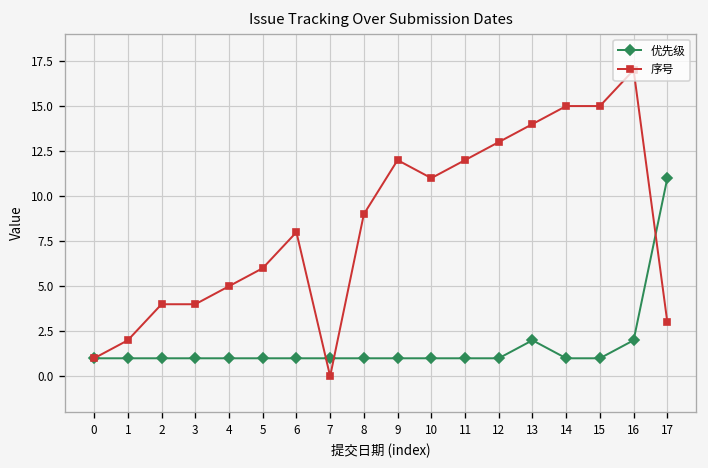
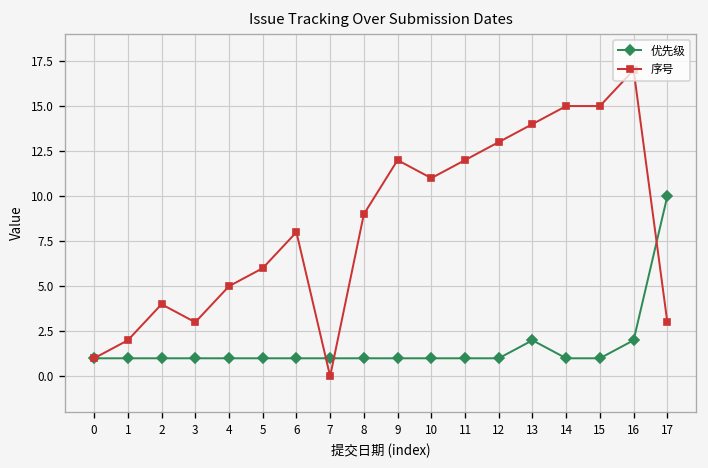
序号, 3: 4 -> 3
优先级, 17: 11 -> 10
